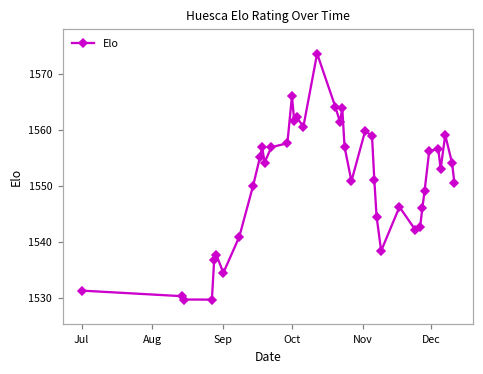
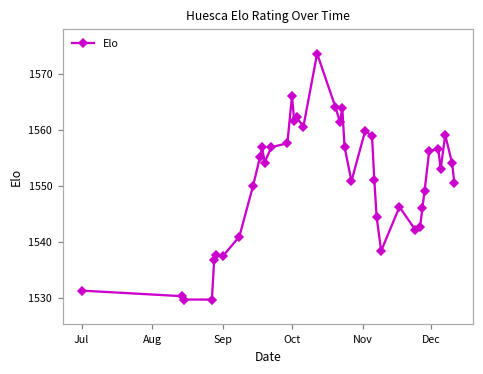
Sep: 1534 -> 1538
